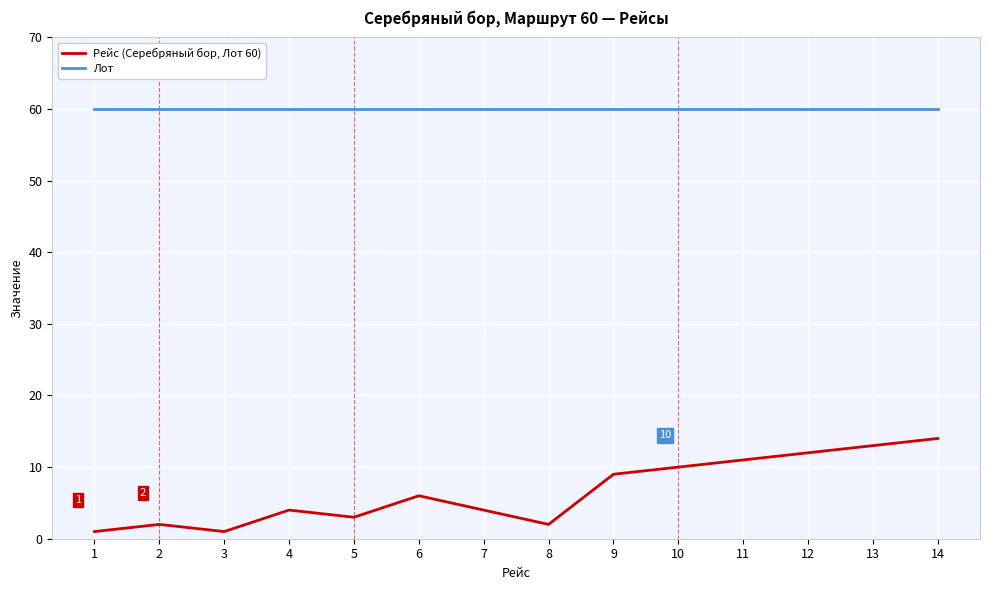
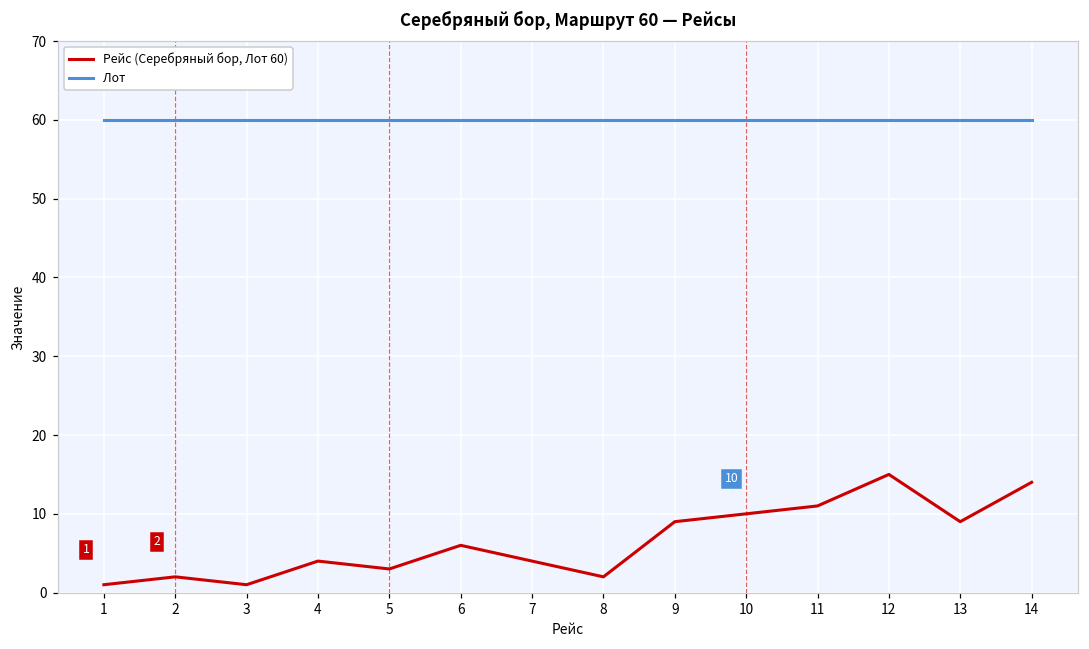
Рейс (Серебряный бор, Лот 60), 12: 12 -> 15
Рейс (Серебряный бор, Лот 60), 13: 13 -> 9
